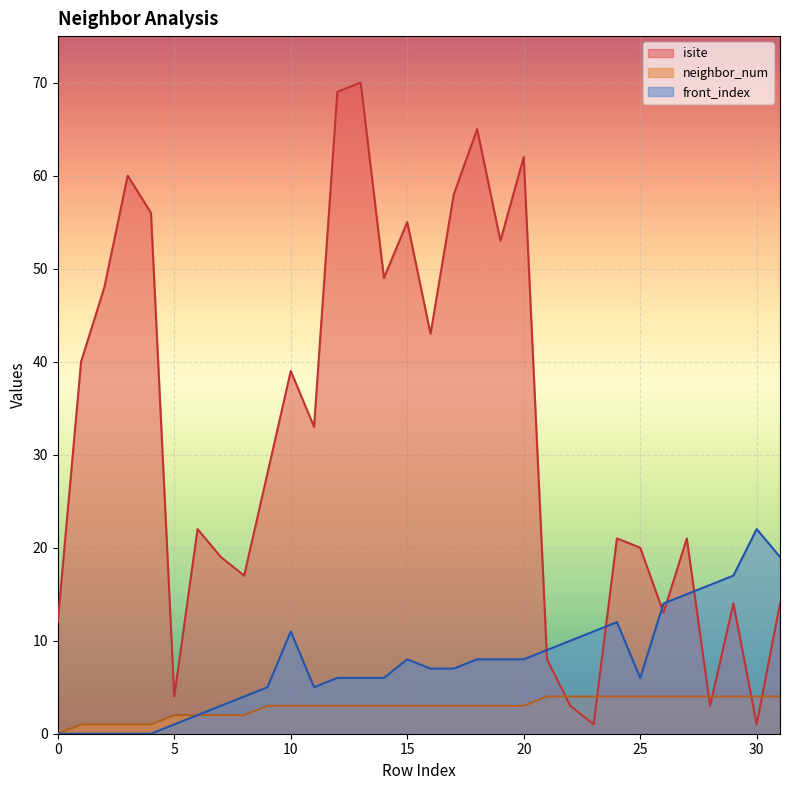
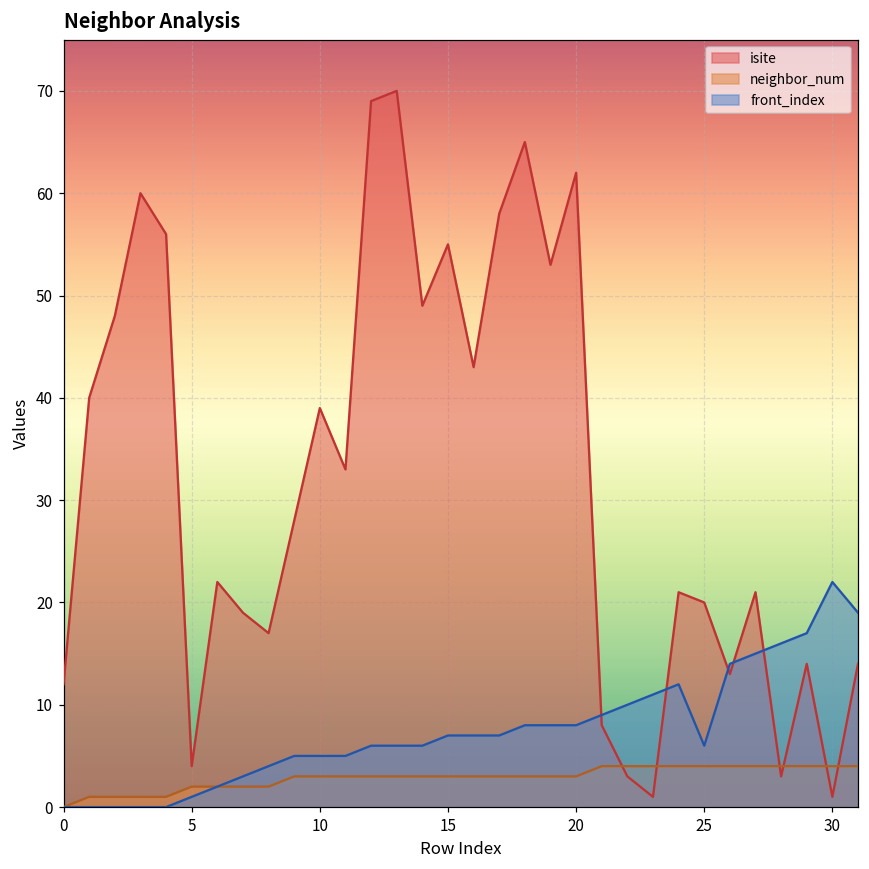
front_index, 10: 11 -> 5
front_index, 15: 8 -> 7
